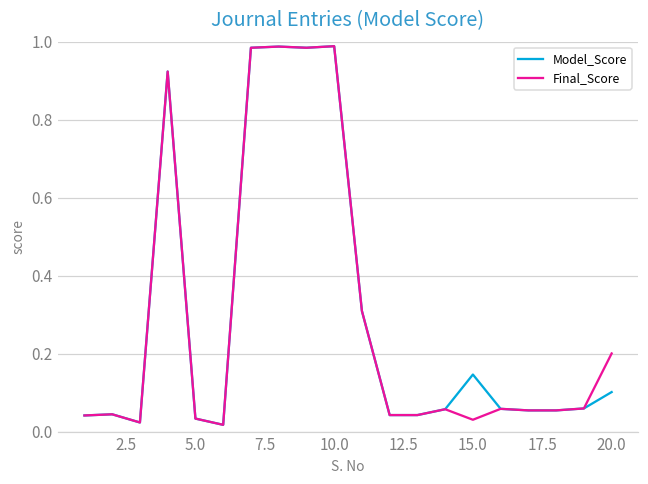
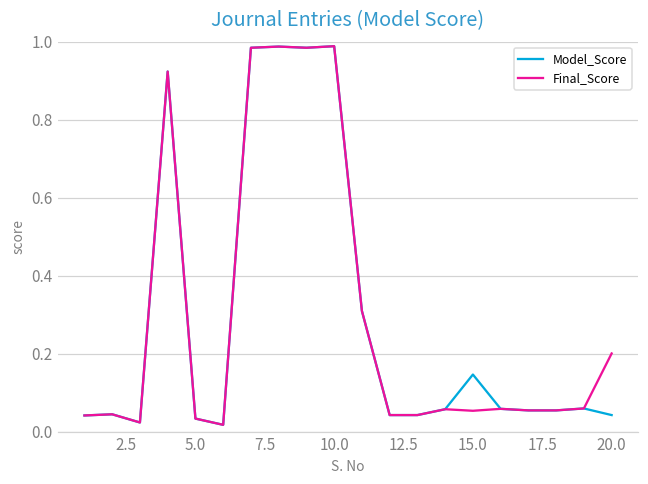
Final_Score, 15.0: 0.03 -> 0.05
Model_Score, 20.0: 0.10 -> 0.04
